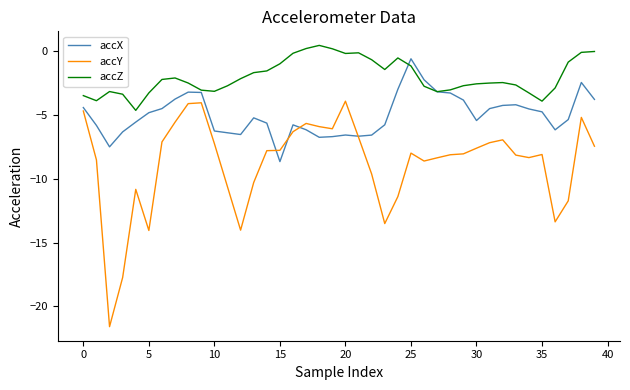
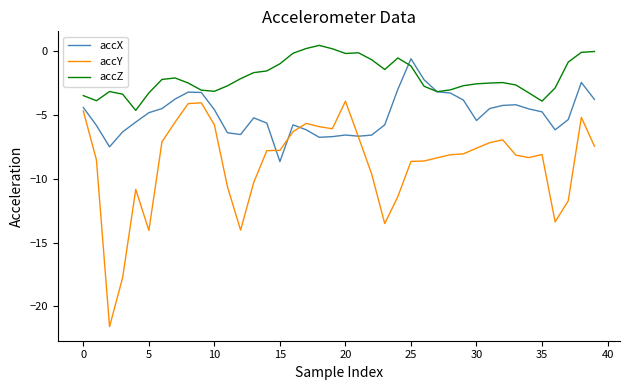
accX, 10: -6.2 -> -4.6
accY, 10: -7.2 -> -5.8
accY, 25: -8.0 -> -8.6
